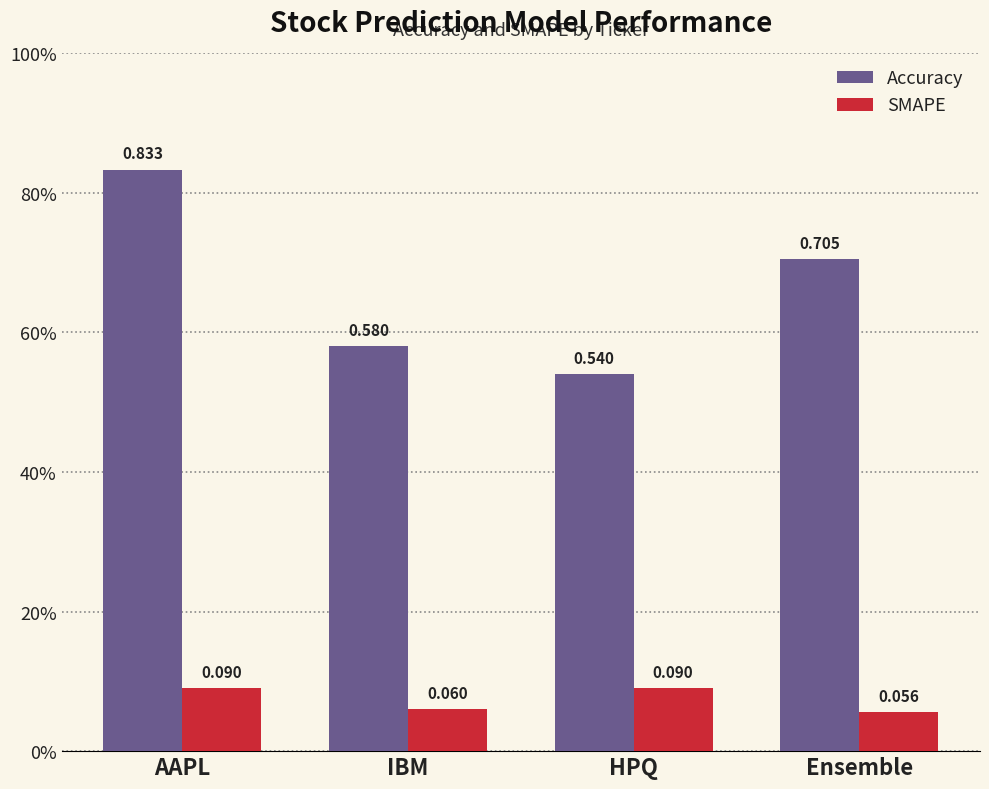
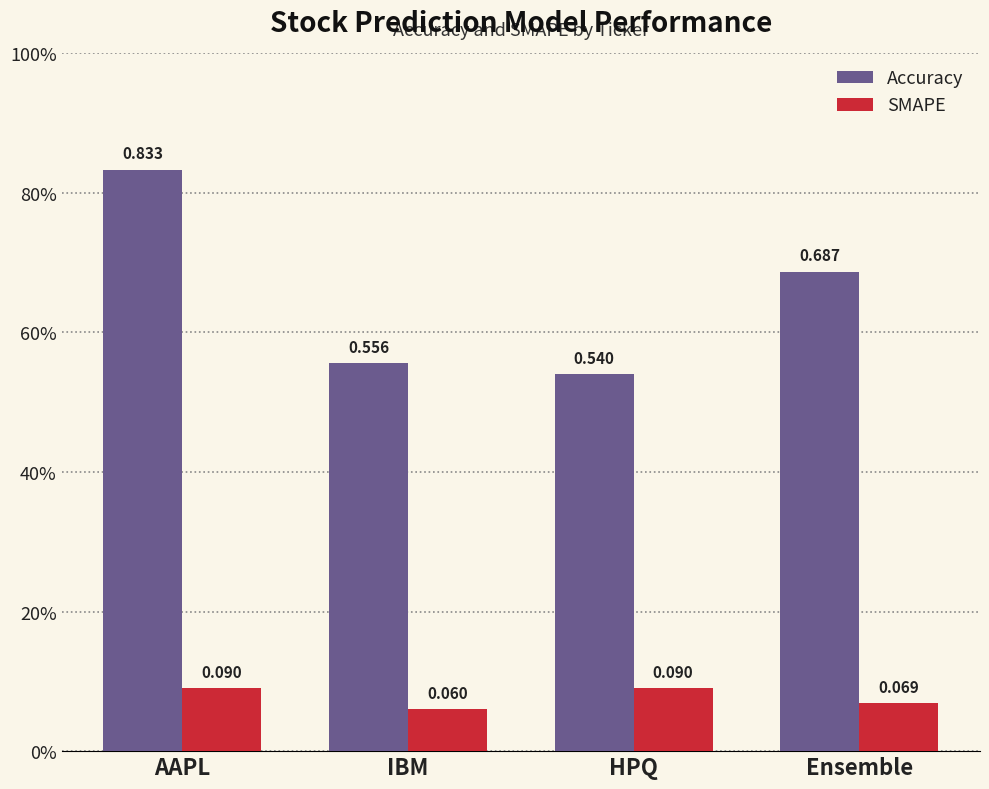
Accuracy, IBM: 0.580 -> 0.556
Accuracy, Ensemble: 0.705 -> 0.687
SMAPE, Ensemble: 0.056 -> 0.069
